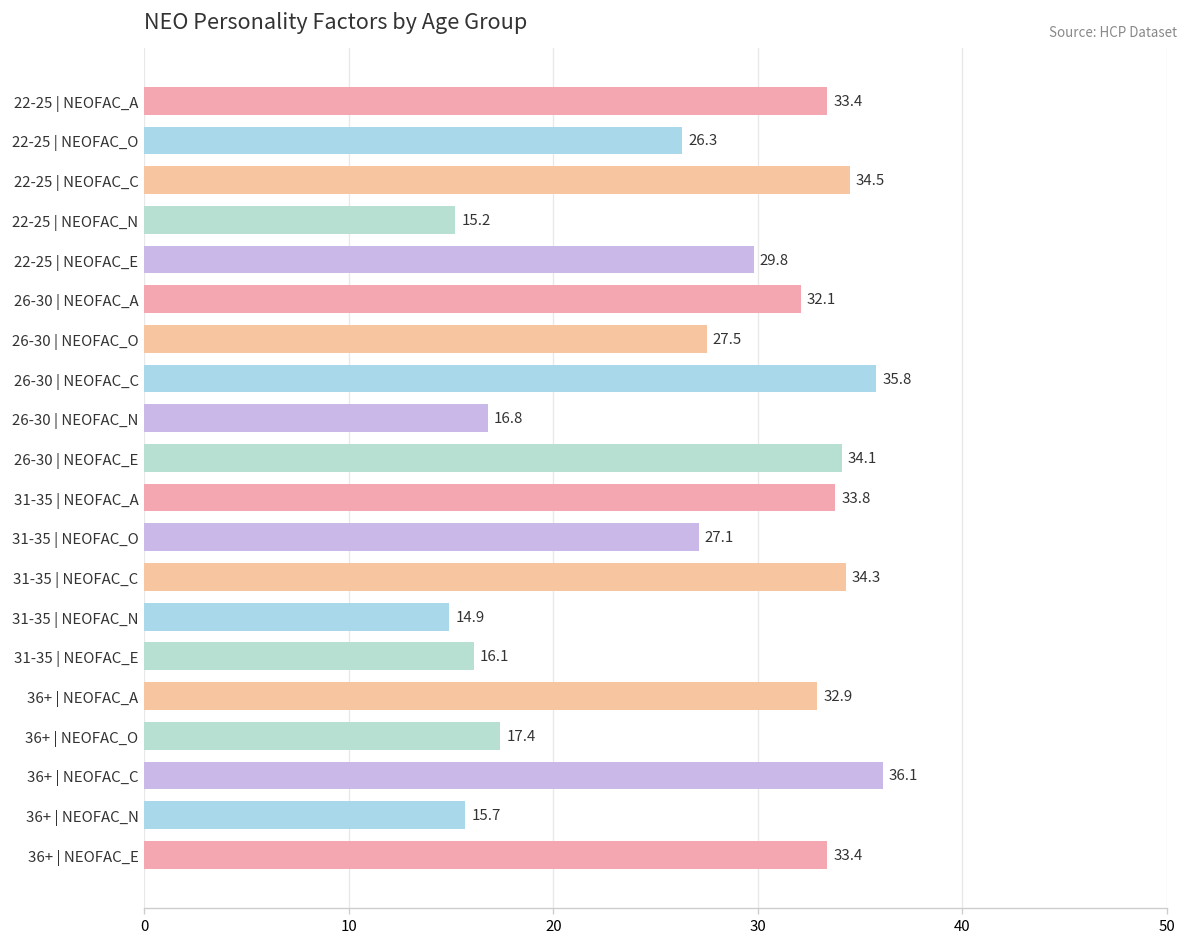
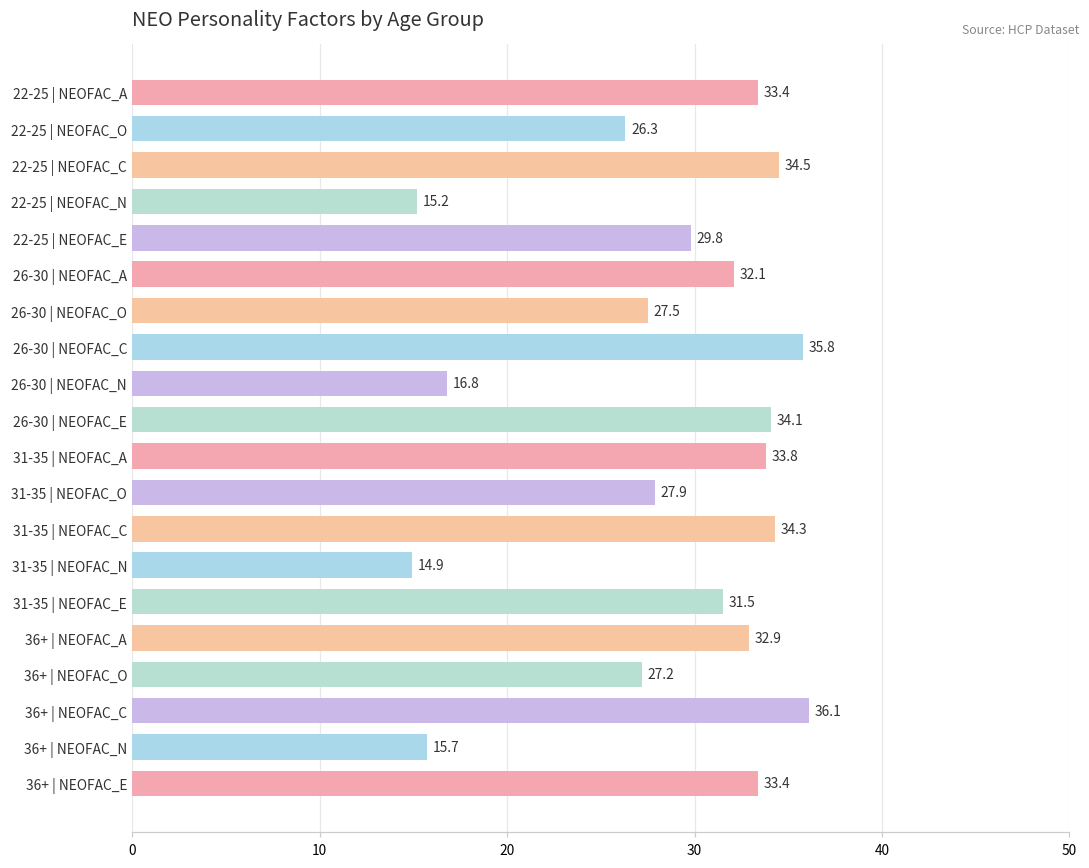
31-35 | NEOFAC_O: 27.1 -> 27.9
31-35 | NEOFAC_E: 16.1 -> 31.5
36+ | NEOFAC_O: 17.4 -> 27.2
